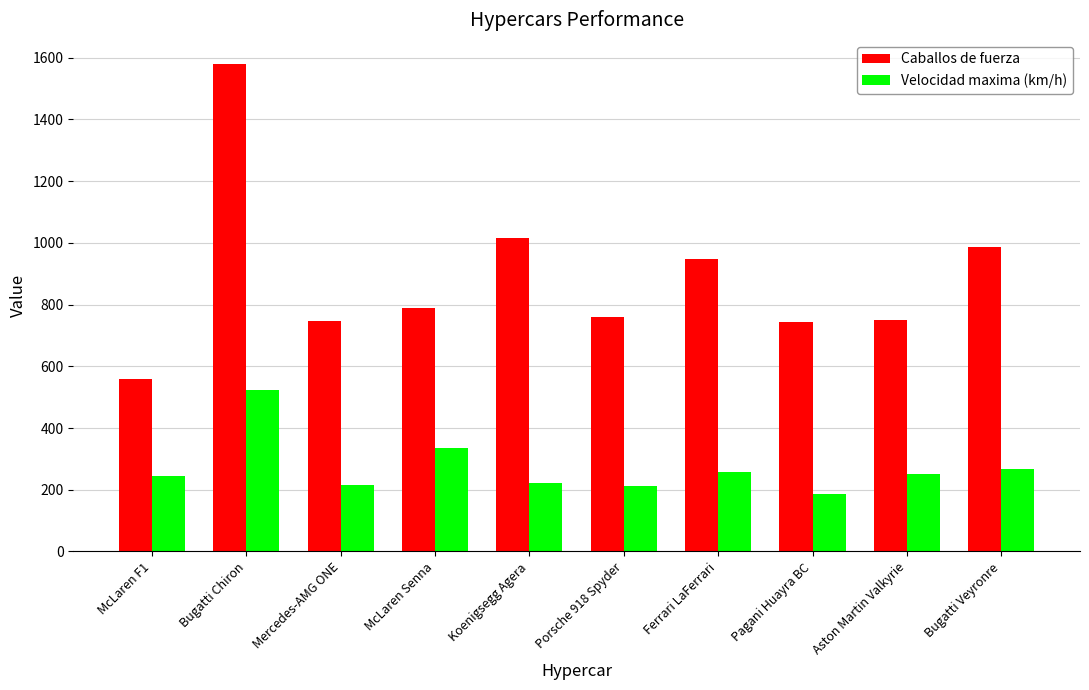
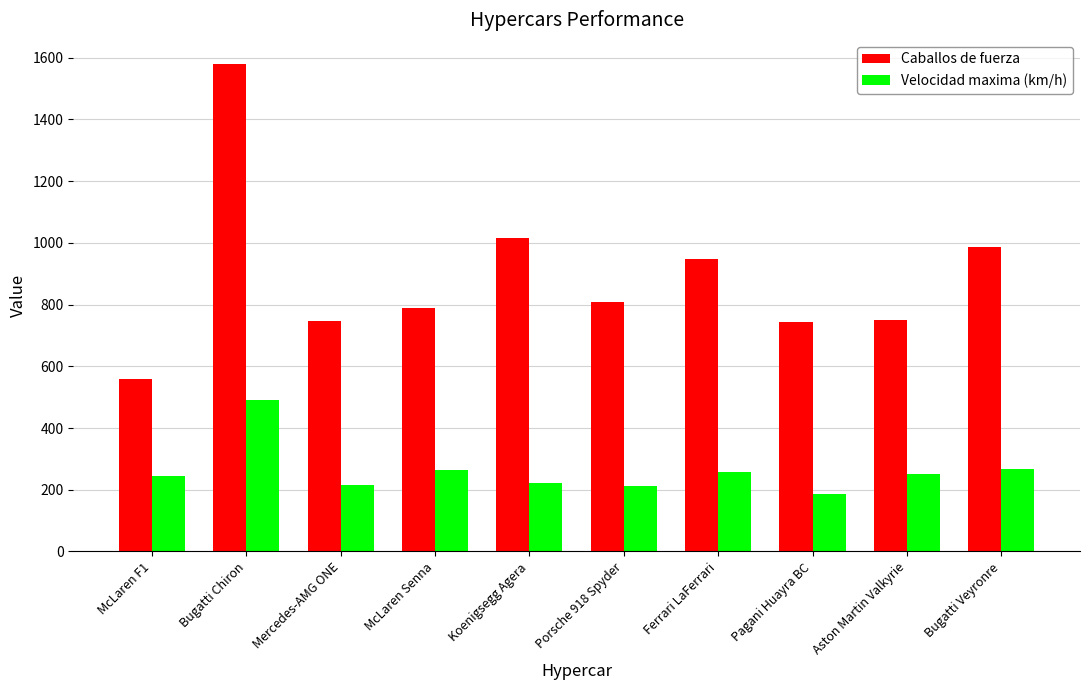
Velocidad maxima (km/h), Bugatti Chiron: 520 -> 490
Velocidad maxima (km/h), McLaren Senna: 340 -> 270
Caballos de fuerza, Porsche 918 Spyder: 760 -> 810
